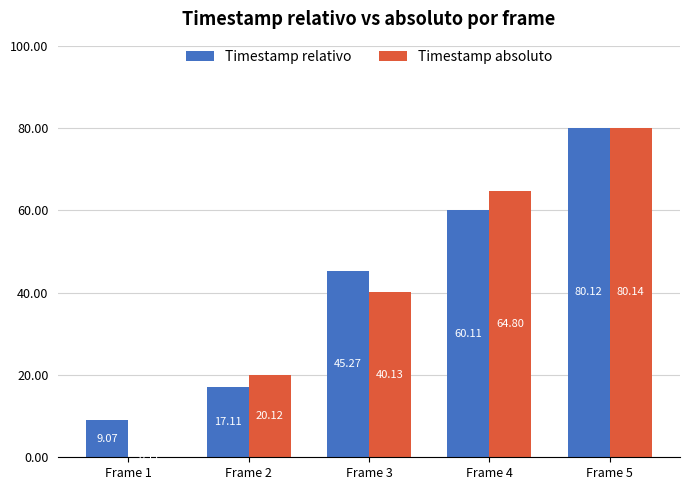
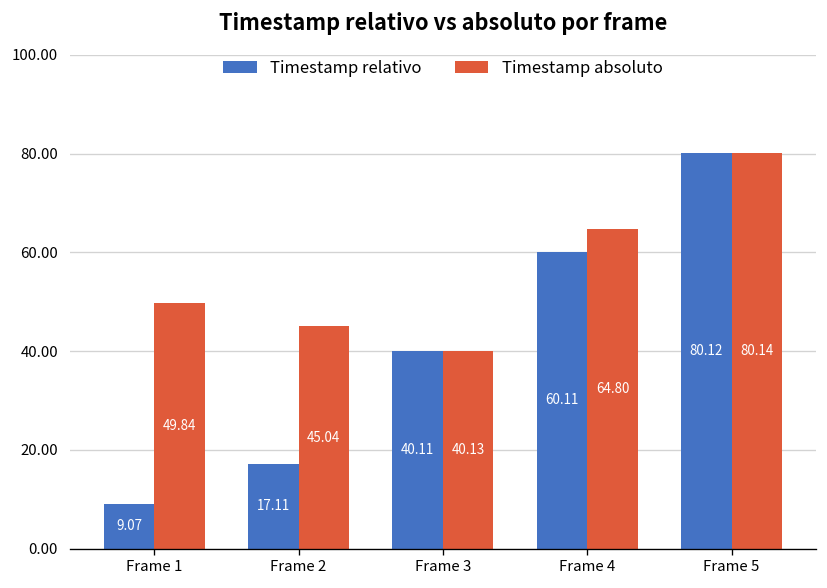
Timestamp absoluto, Frame 1: 0 -> 50
Timestamp absoluto, Frame 2: 20.12 -> 45.04
Timestamp relativo, Frame 3: 45.27 -> 40.11
